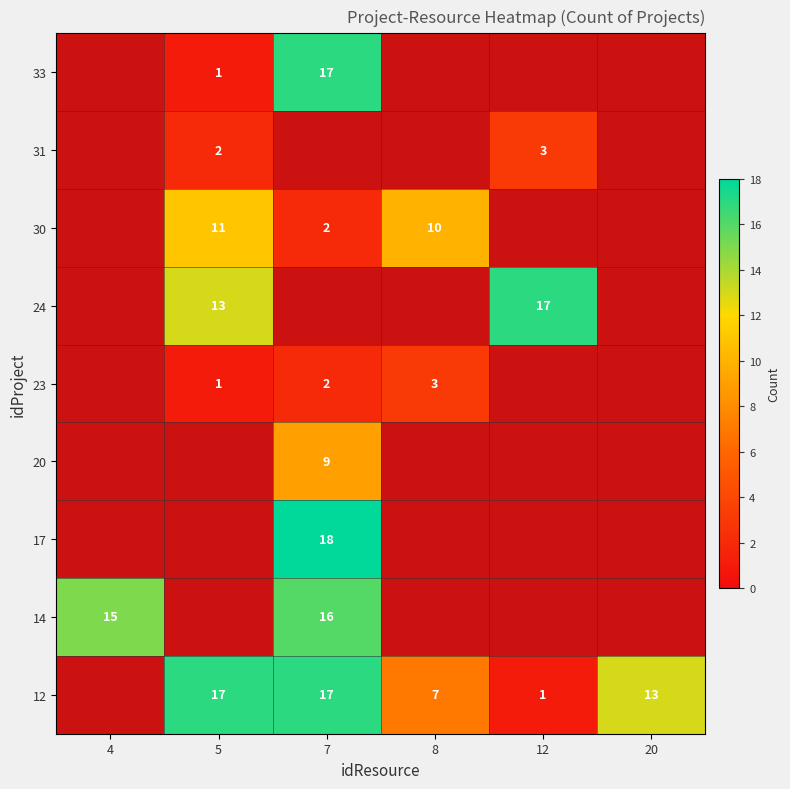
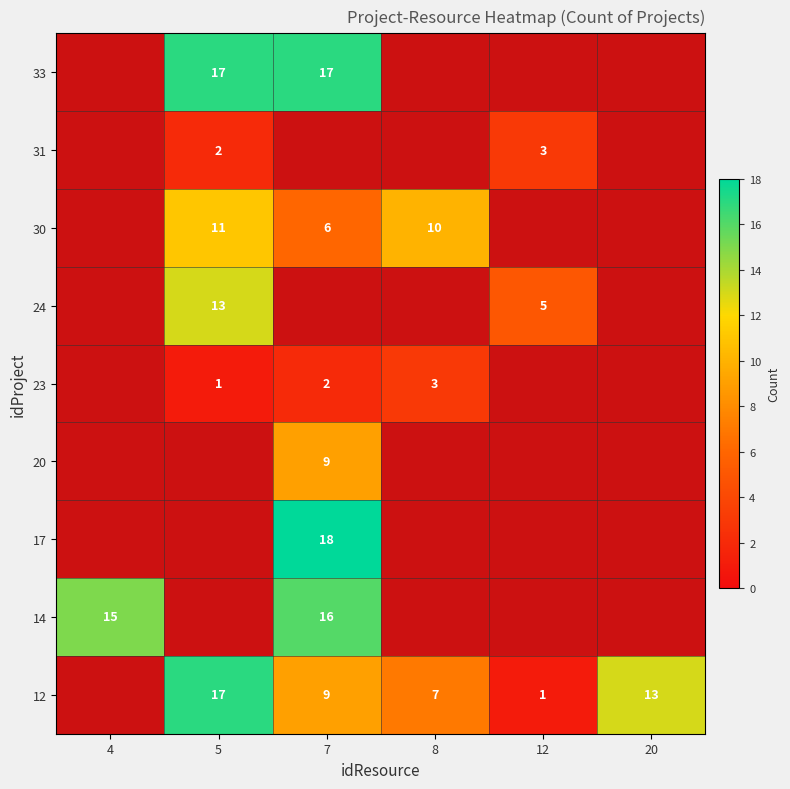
33, 5: 1 -> 17
30, 7: 2 -> 6
24, 12: 17 -> 5
12, 7: 17 -> 9
